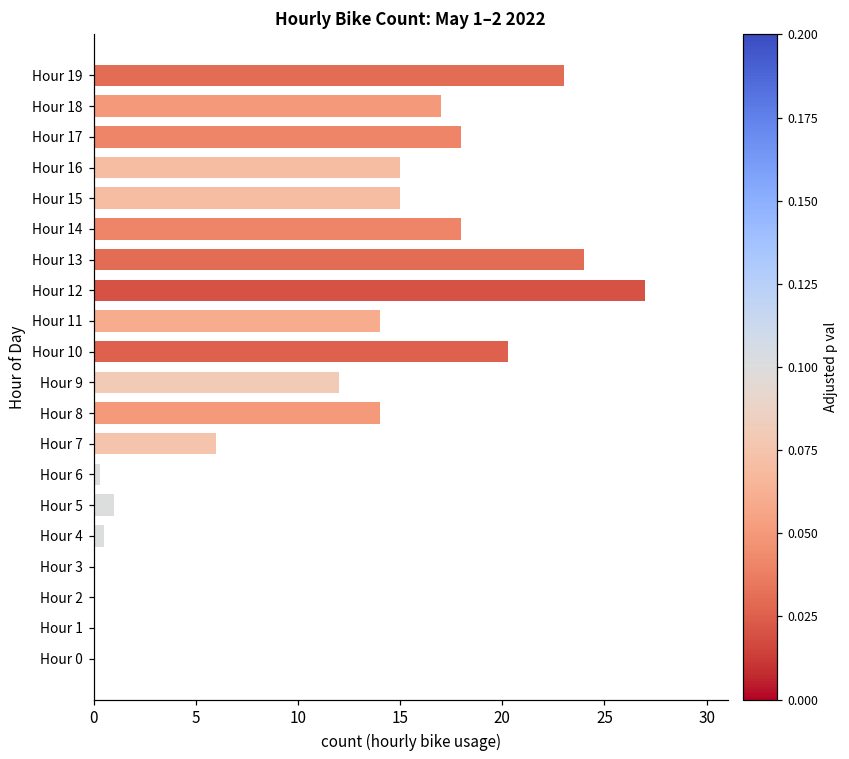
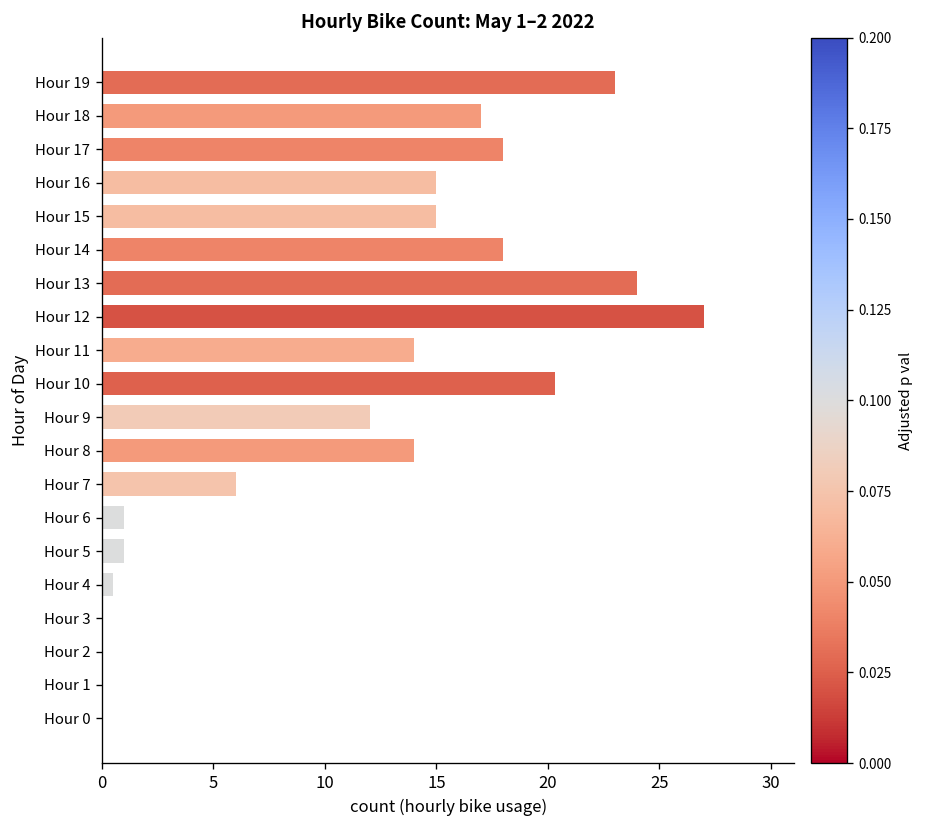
Hour 6: 0.3 -> 1.0
